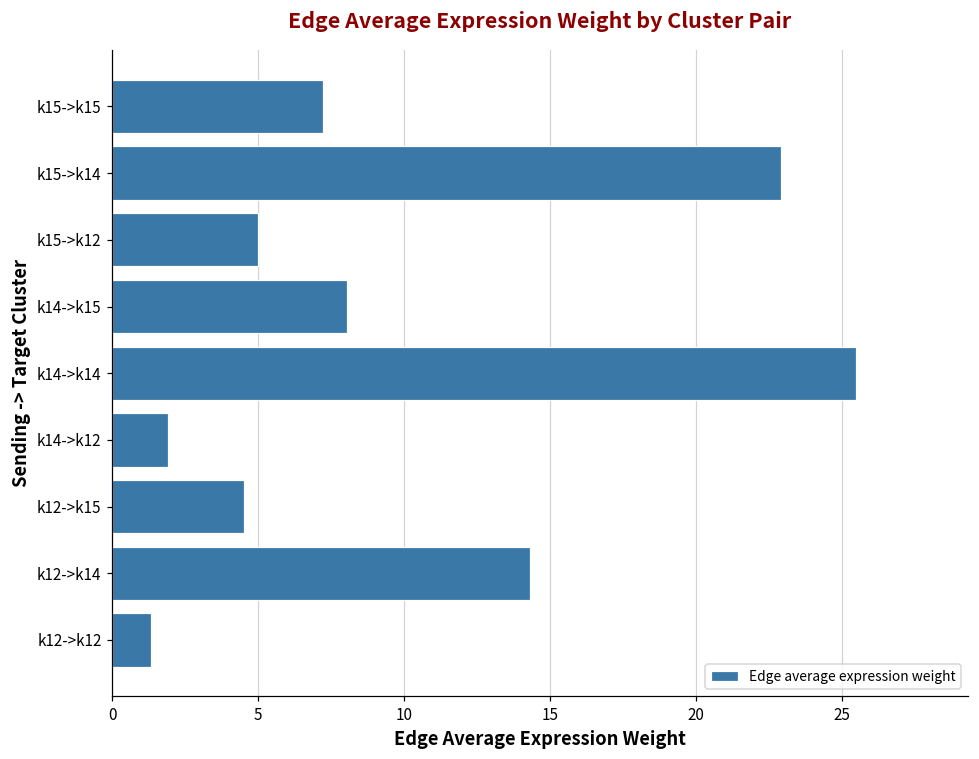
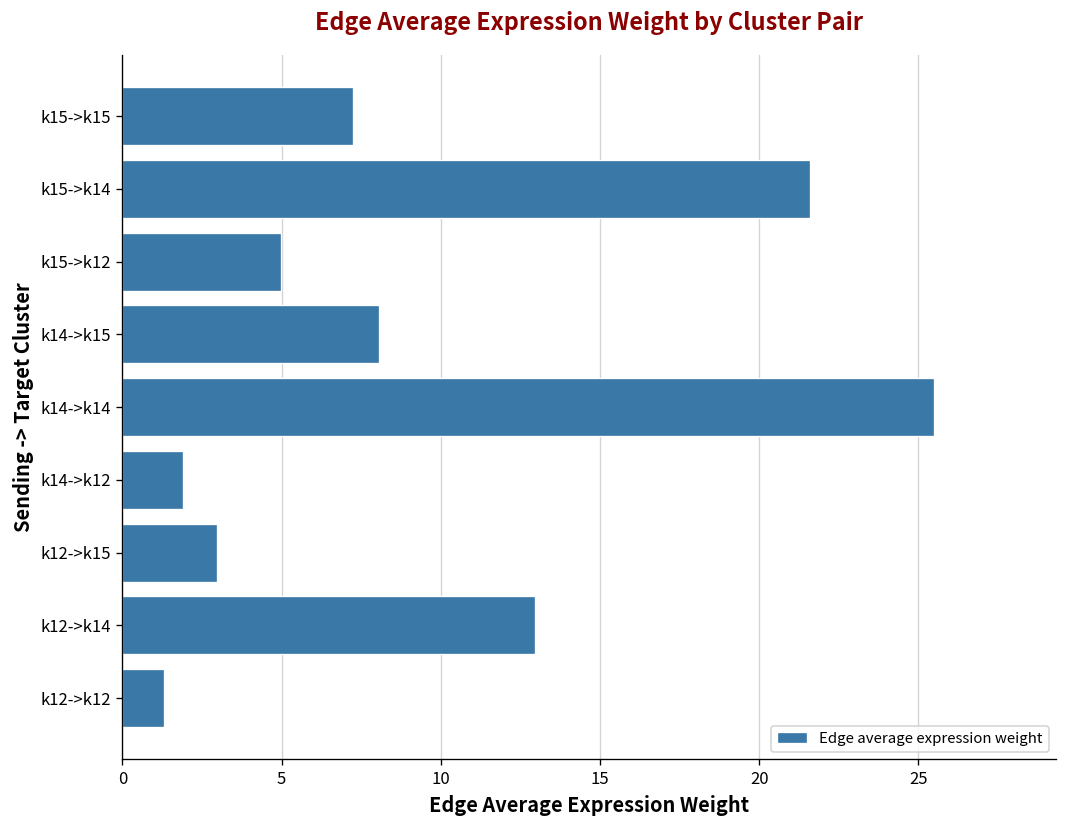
k15->k14: 22.9 -> 21.6
k12->k15: 4.5 -> 3.0
k12->k14: 14.3 -> 13.0
